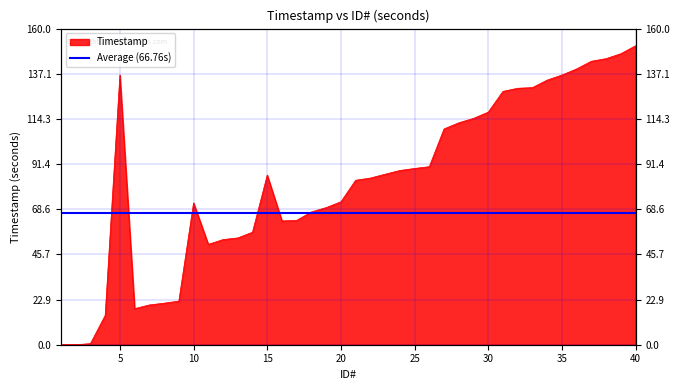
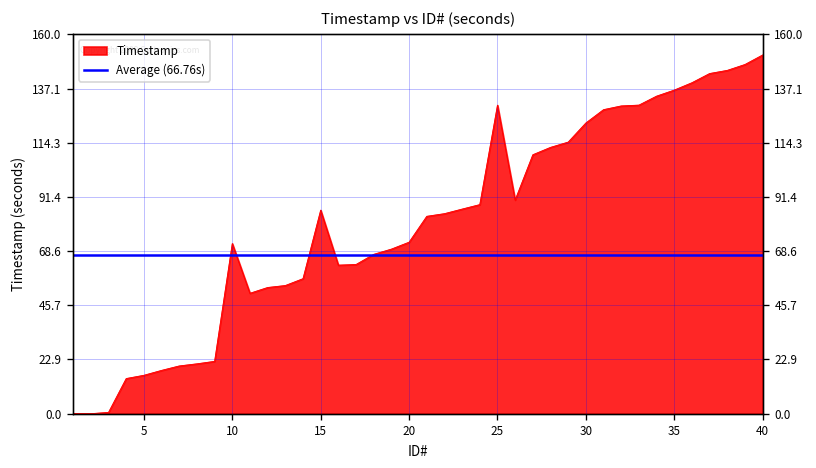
5: 136 -> 16
25: 89 -> 130
30: 118 -> 123
